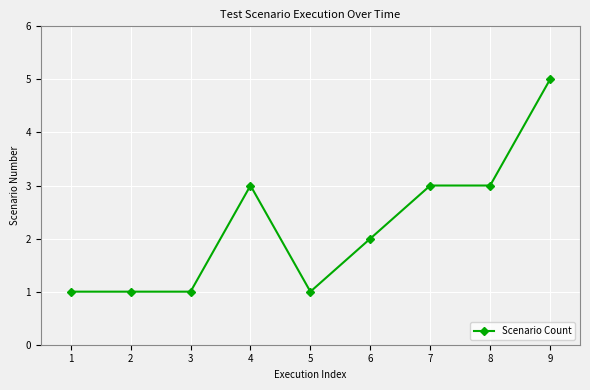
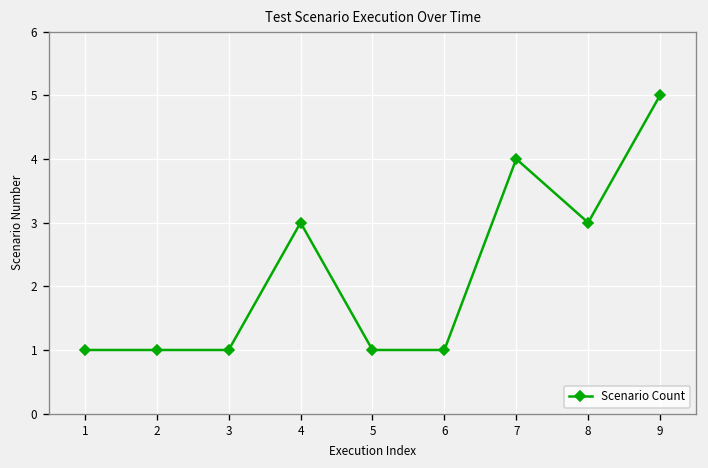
6: 2 -> 1
7: 3 -> 4
